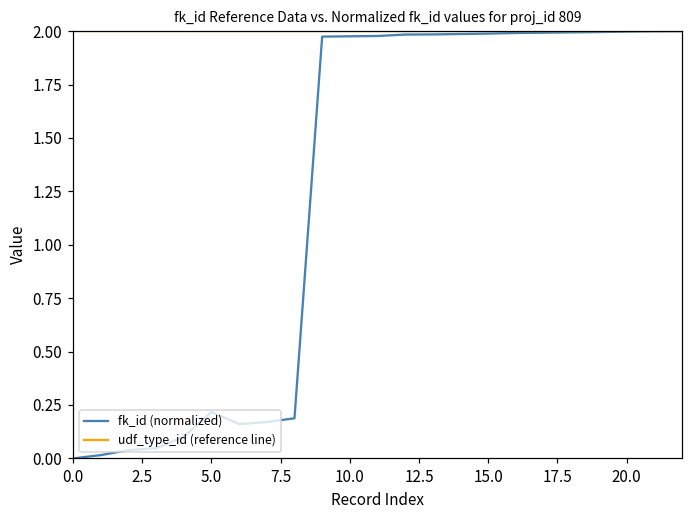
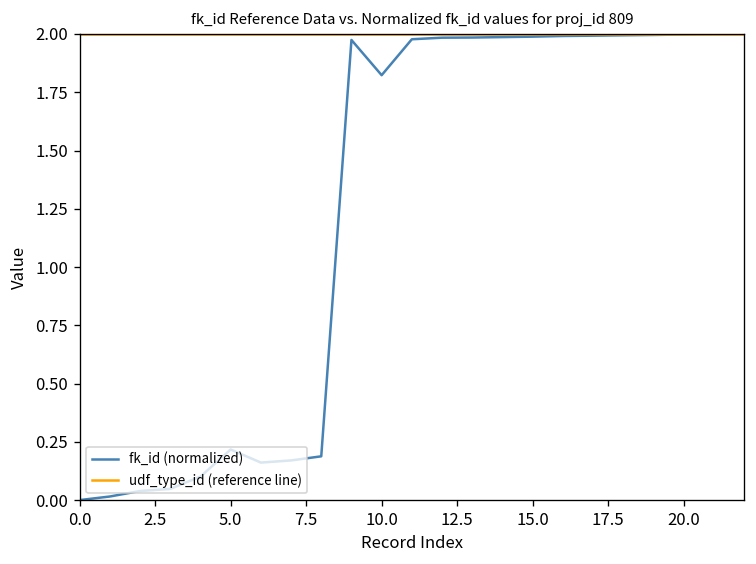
fk_id (normalized), 10.0: 1.98 -> 1.82
